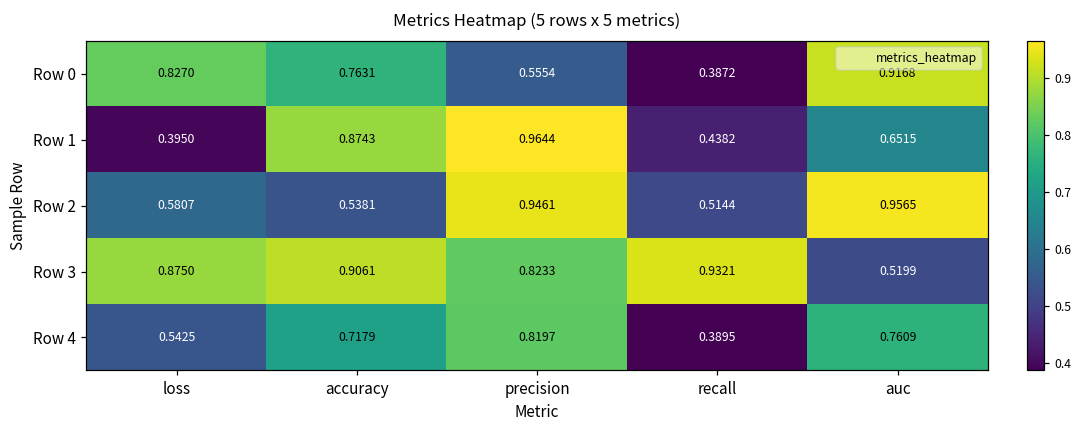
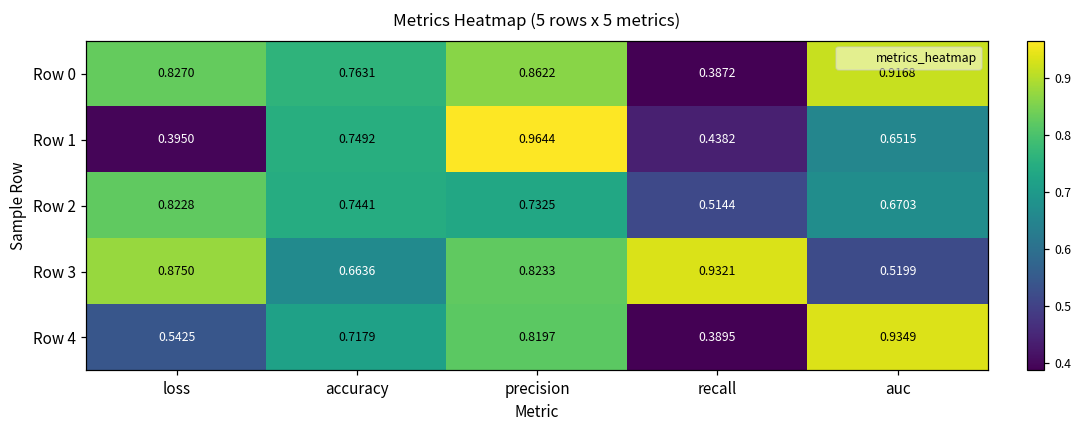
Row 0, precision: 0.5554 -> 0.8622
Row 1, accuracy: 0.8743 -> 0.7492
Row 2, loss: 0.5807 -> 0.8228
Row 2, accuracy: 0.5381 -> 0.7441
Row 2, precision: 0.9461 -> 0.7325
Row 2, auc: 0.9565 -> 0.6703
Row 3, accuracy: 0.9061 -> 0.6636
Row 4, auc: 0.7609 -> 0.9349
